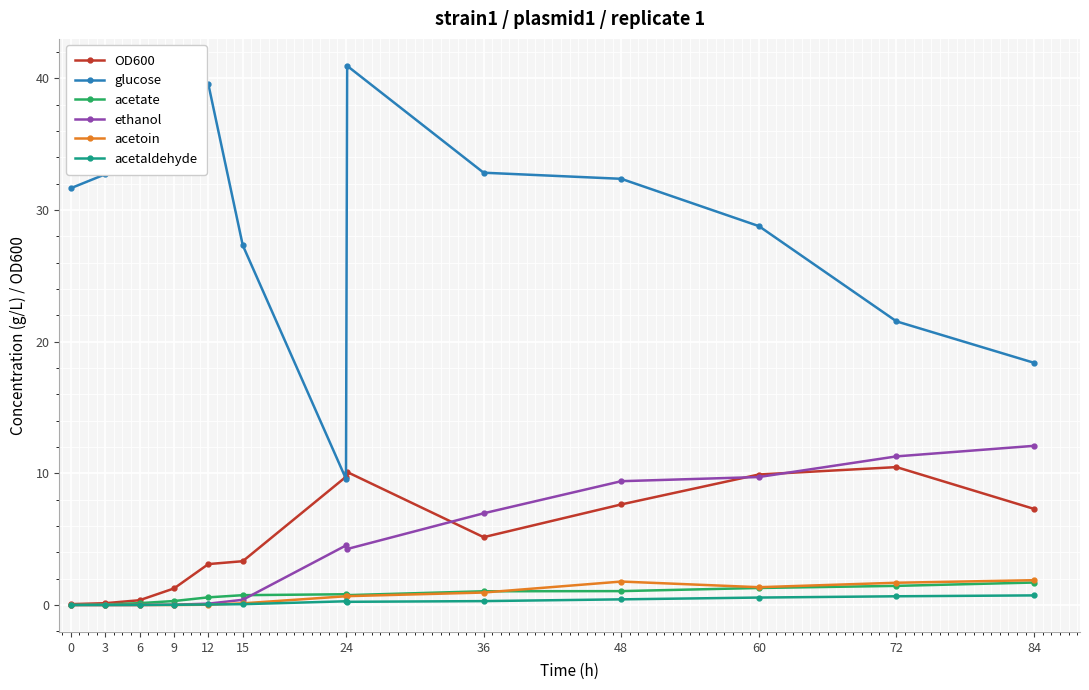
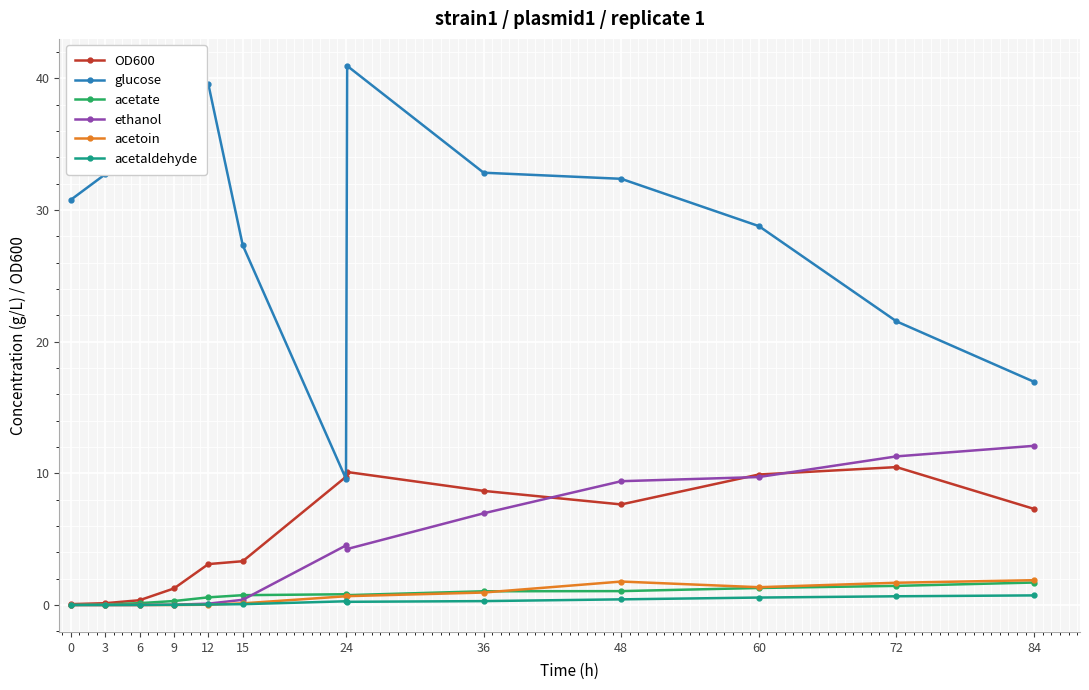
glucose, 0: 31.7 -> 30.8
OD600, 36: 5.2 -> 8.7
glucose, 84: 18.4 -> 16.9
